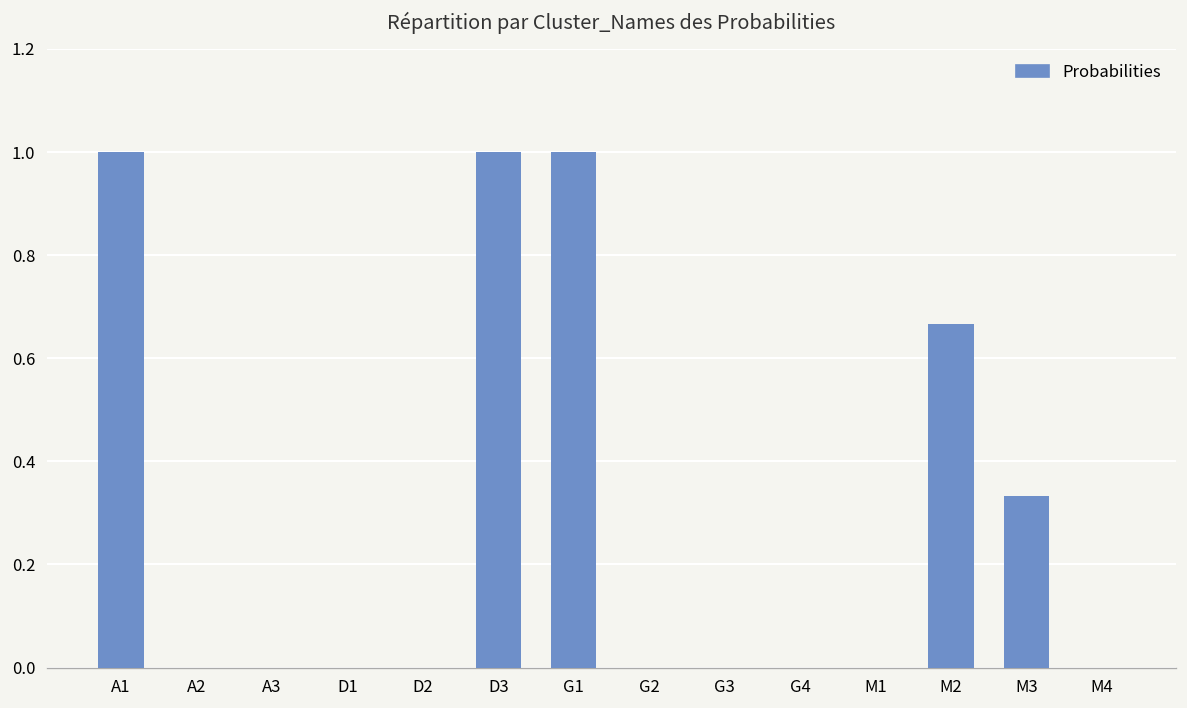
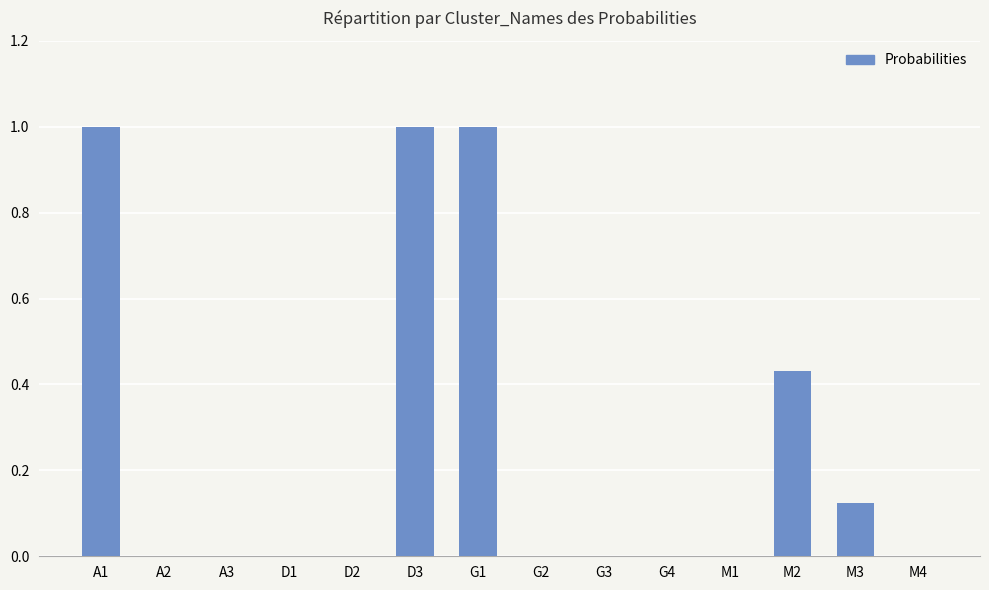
M2: 0.67 -> 0.43
M3: 0.33 -> 0.12
